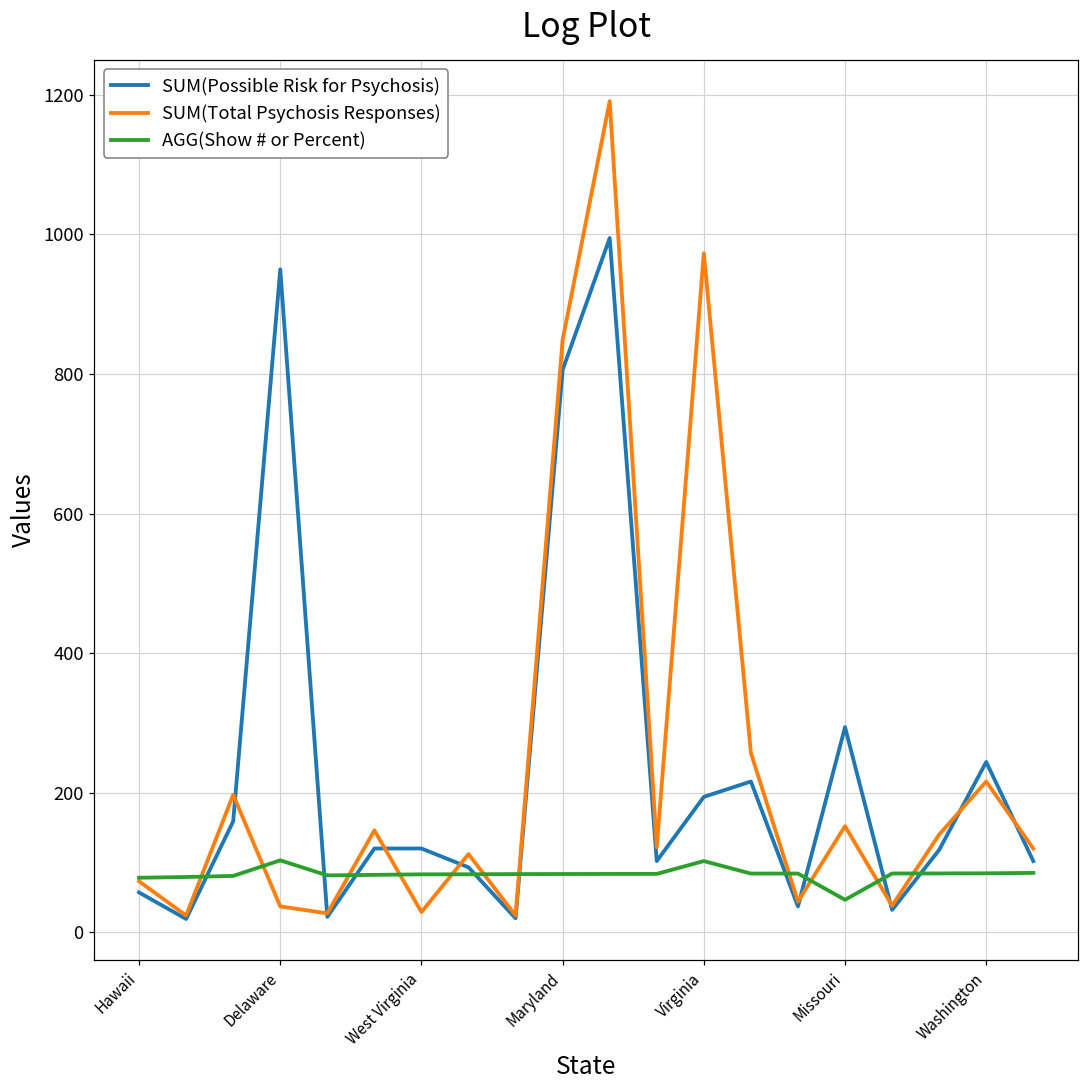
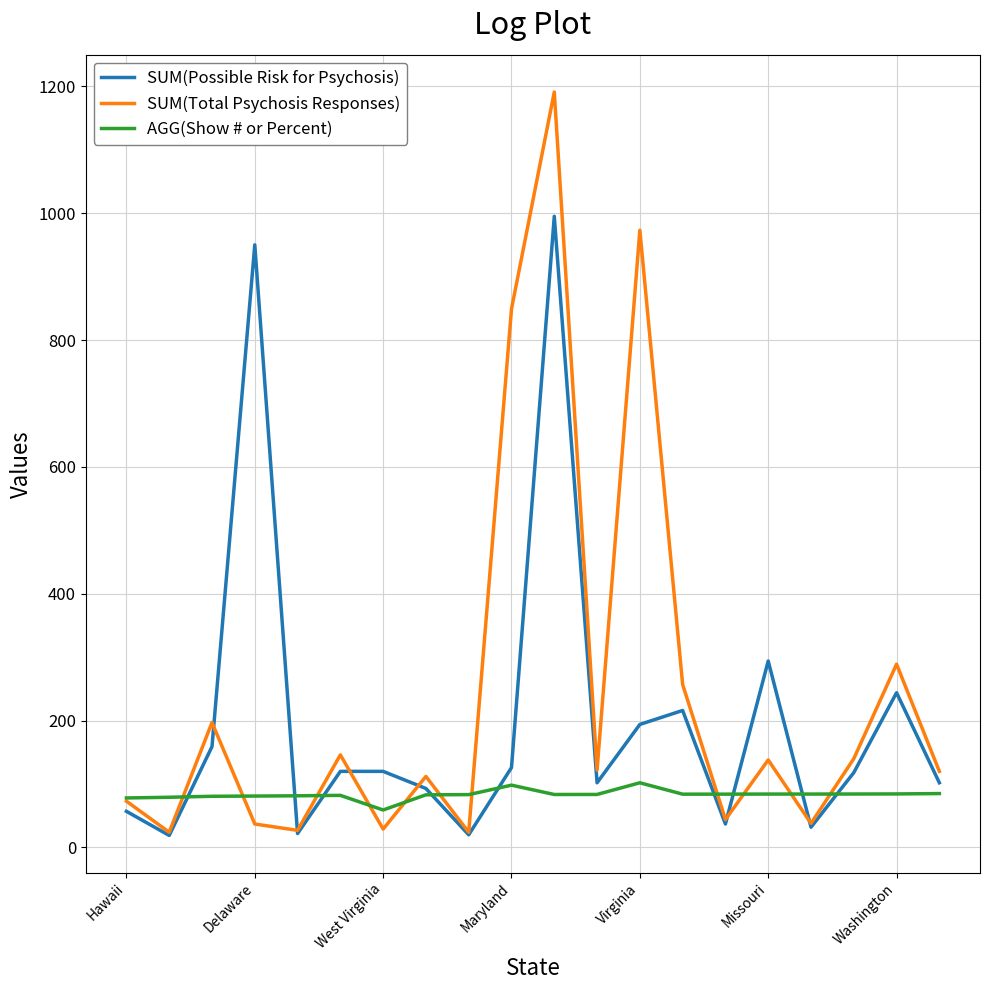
AGG(Show # or Percent), Delaware: 100 -> 80
AGG(Show # or Percent), West Virginia: 80 -> 60
SUM(Possible Risk for Psychosis), Maryland: 810 -> 130
AGG(Show # or Percent), Maryland: 80 -> 100
SUM(Total Psychosis Responses), Missouri: 150 -> 140
AGG(Show # or Percent), Missouri: 50 -> 80
SUM(Total Psychosis Responses), Washington: 220 -> 290
